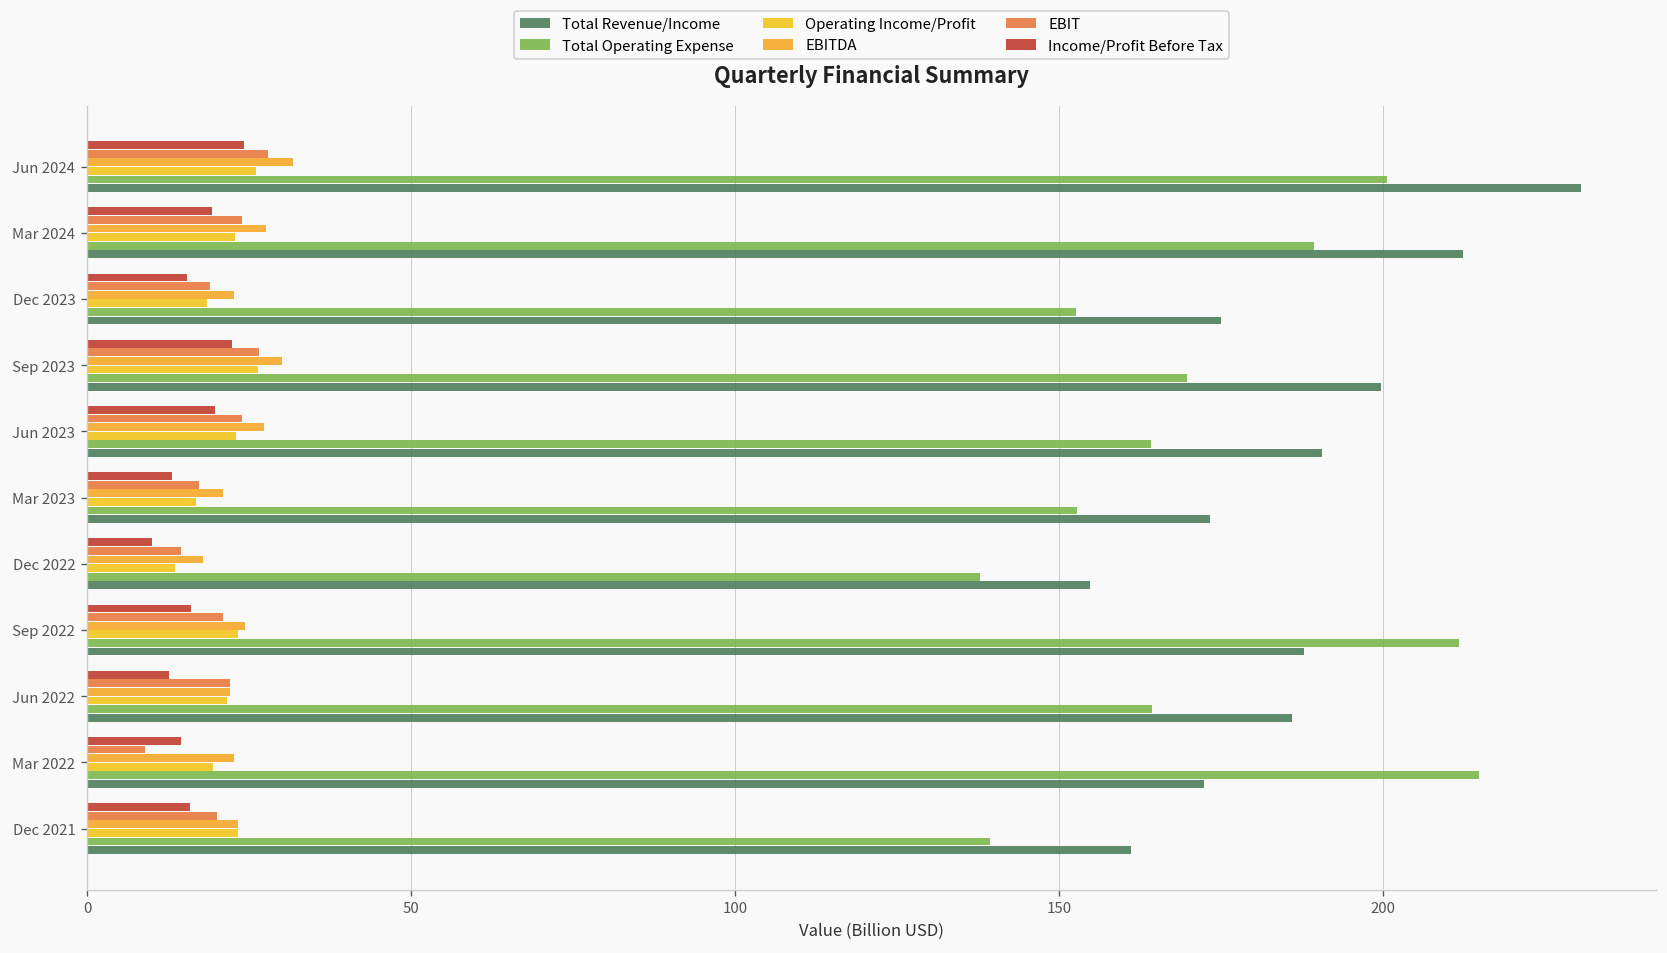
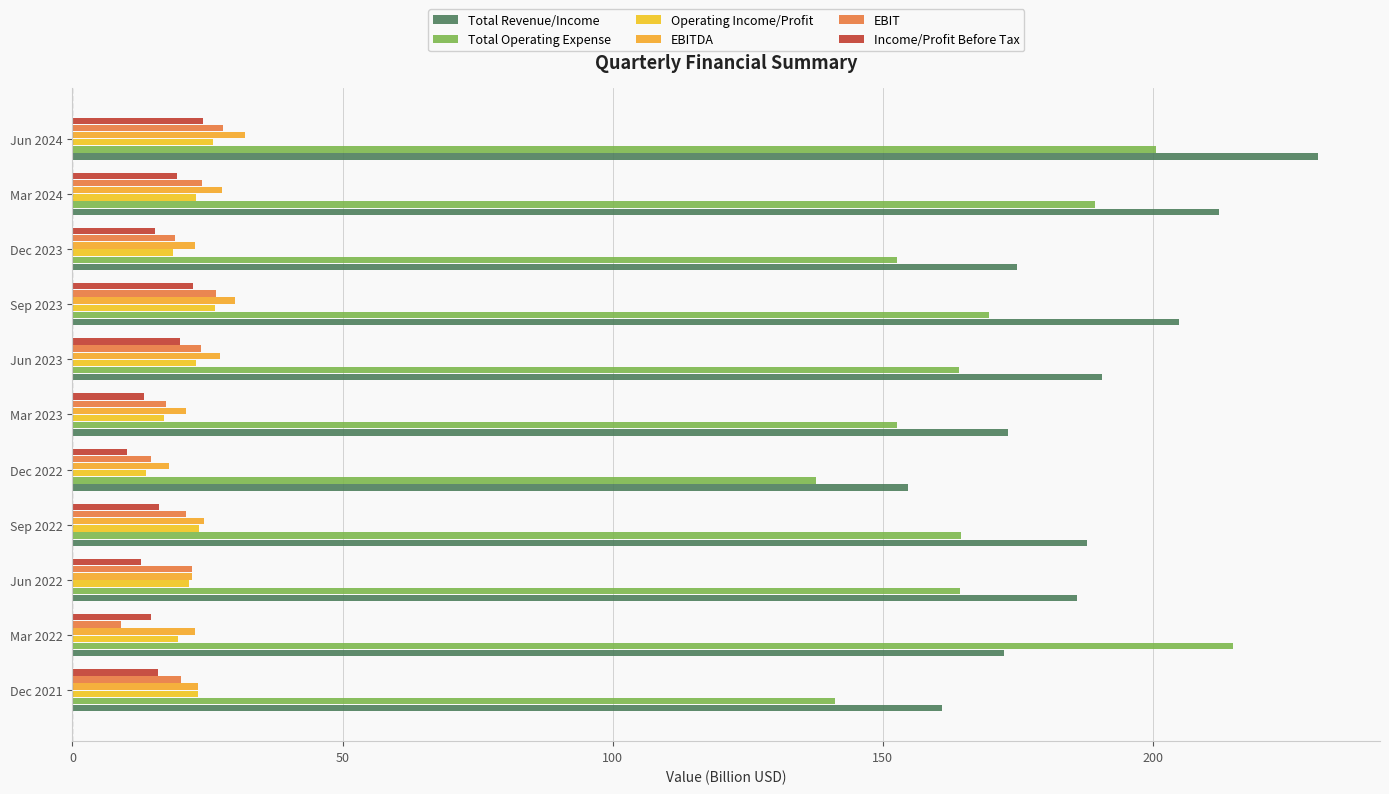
Total Revenue/Income, Sep 2023: 200 -> 205
Total Operating Expense, Sep 2022: 212 -> 164
Total Operating Expense, Dec 2021: 139 -> 141
